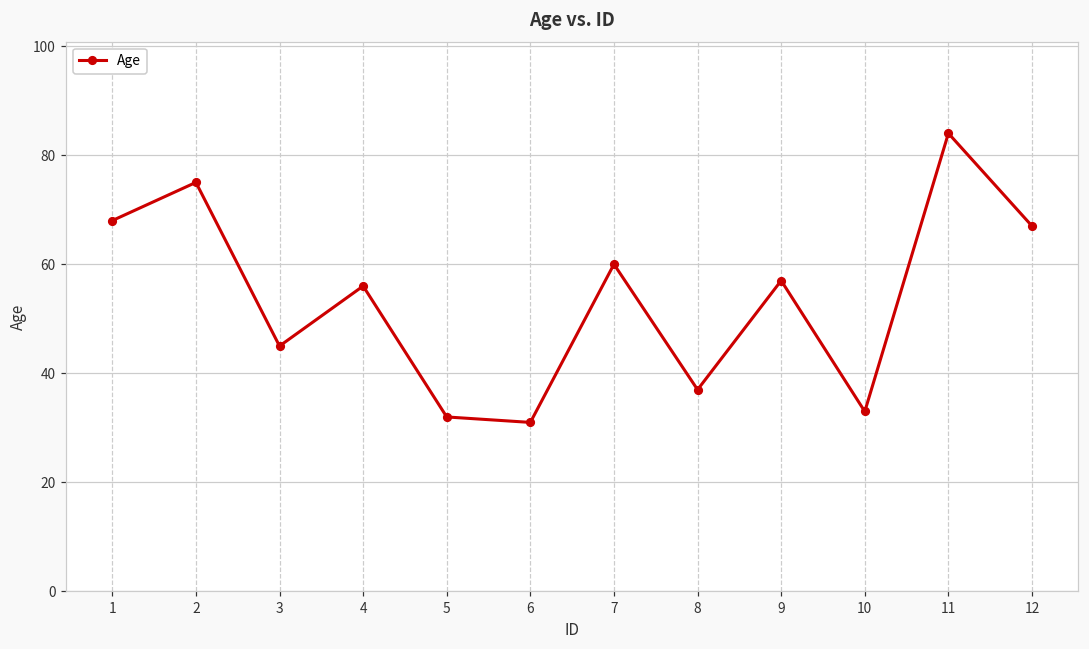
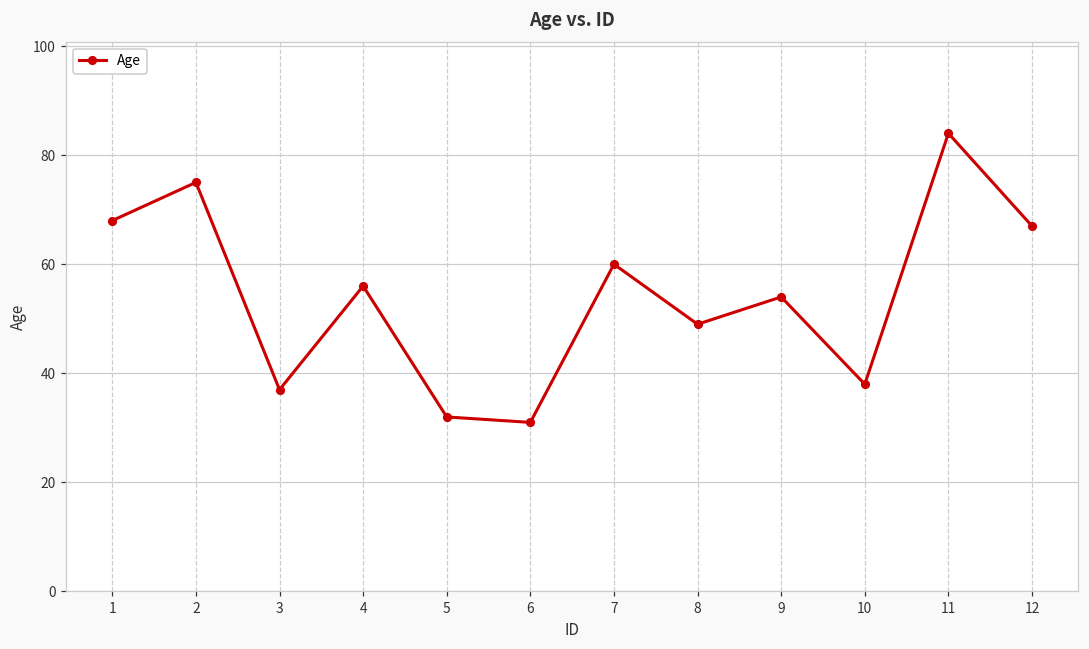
3: 45 -> 37
8: 37 -> 49
9: 57 -> 54
10: 33 -> 38
